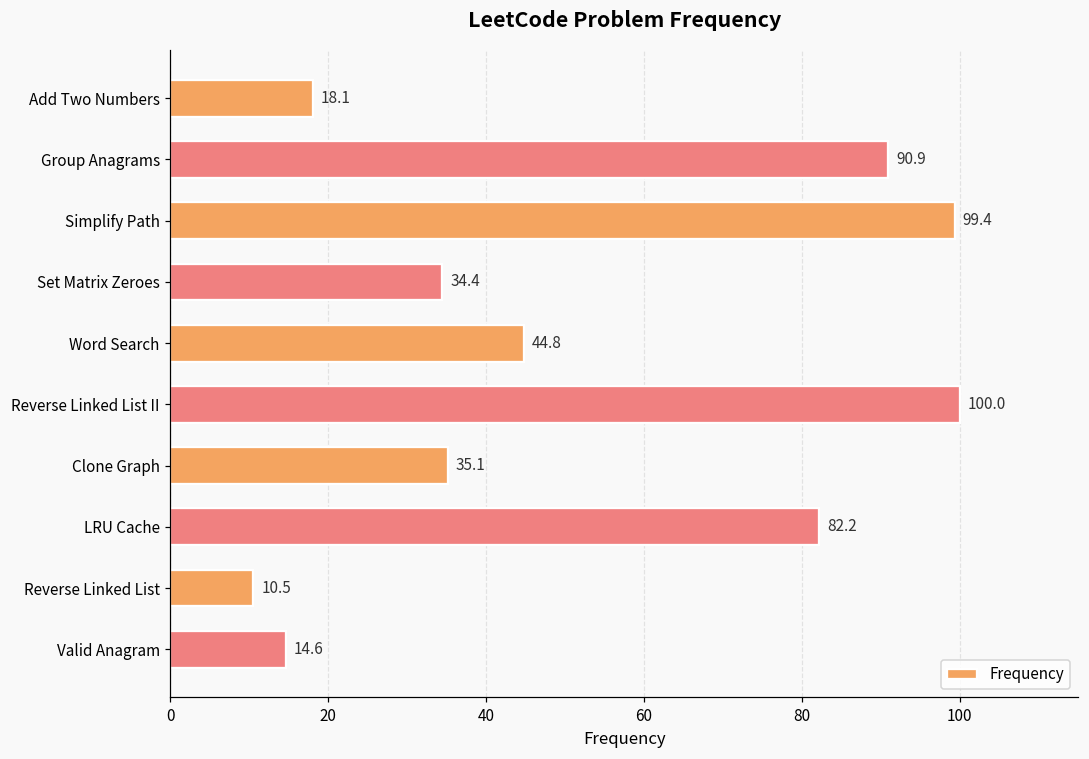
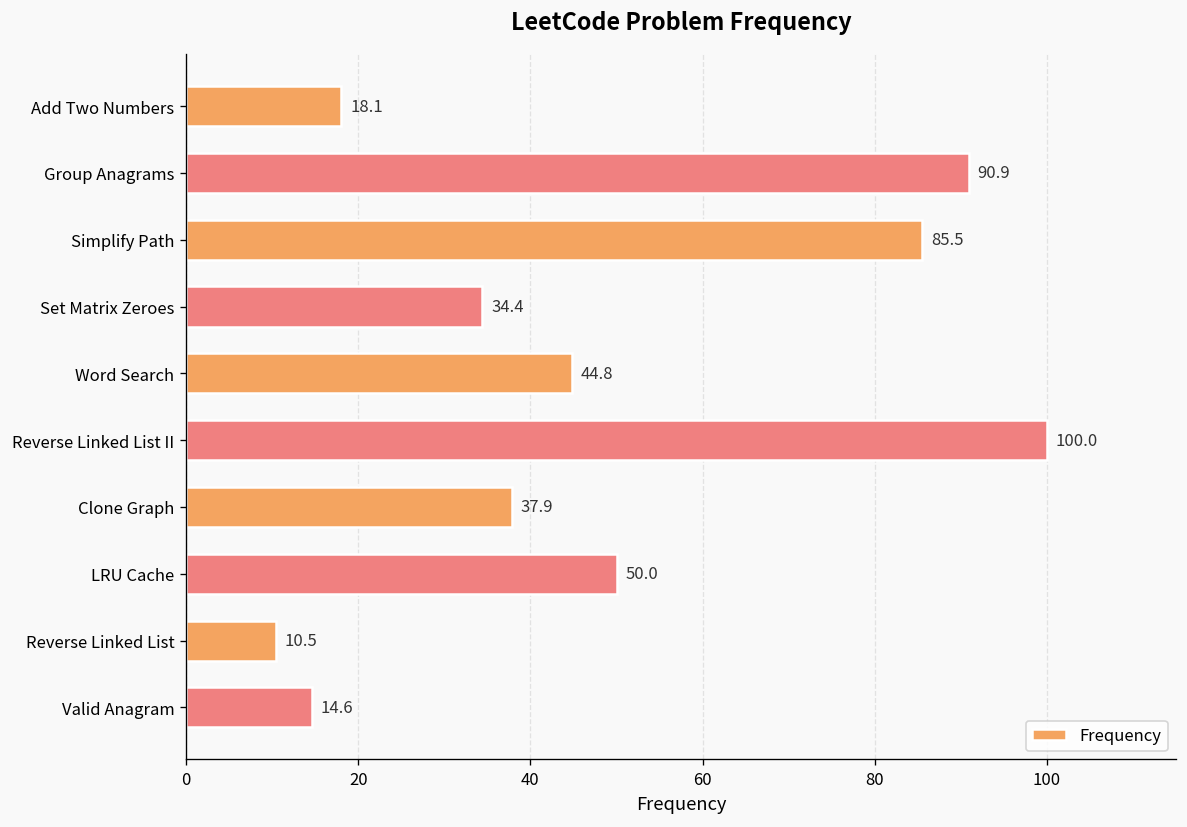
Simplify Path: 99.4 -> 85.5
Clone Graph: 35.1 -> 37.9
LRU Cache: 82.2 -> 50.0
